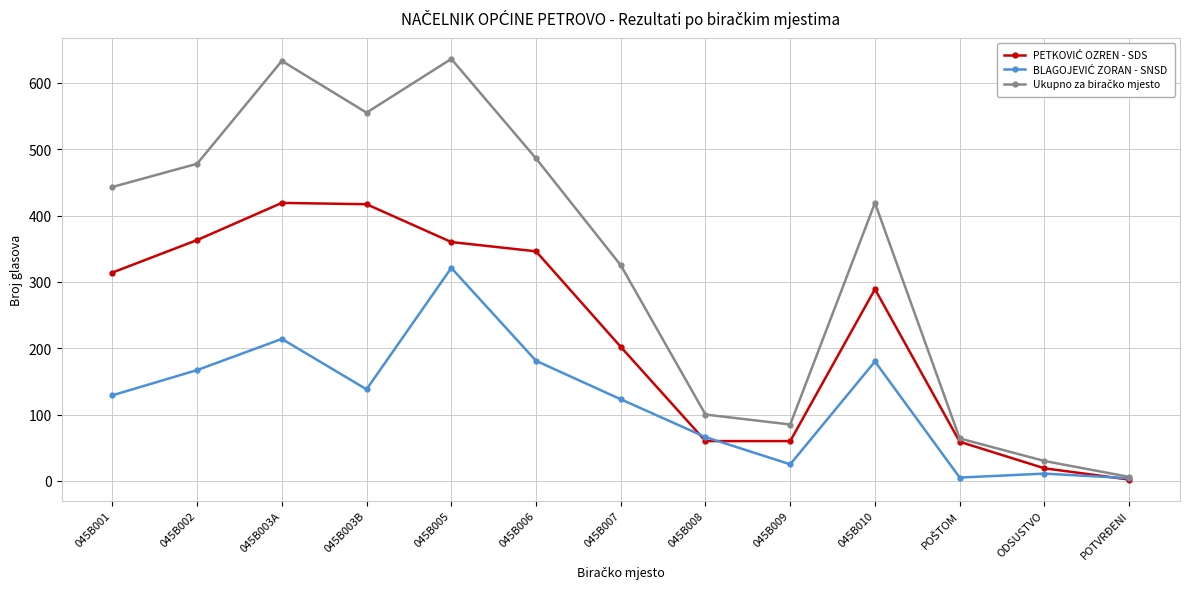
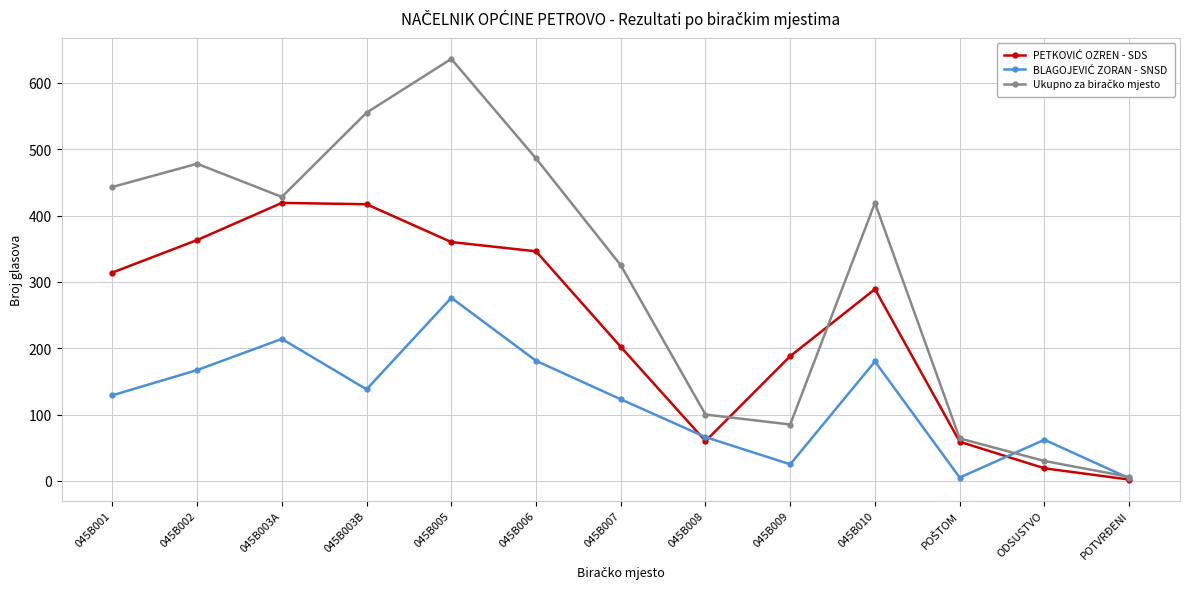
Ukupno za biračko mjesto, 045B003A: 630 -> 430
BLAGOJEVIĆ ZORAN - SNSD, 045B005: 320 -> 280
PETKOVIĆ OZREN - SDS, 045B009: 60 -> 190
BLAGOJEVIĆ ZORAN - SNSD, ODSUSTVO: 10 -> 60
